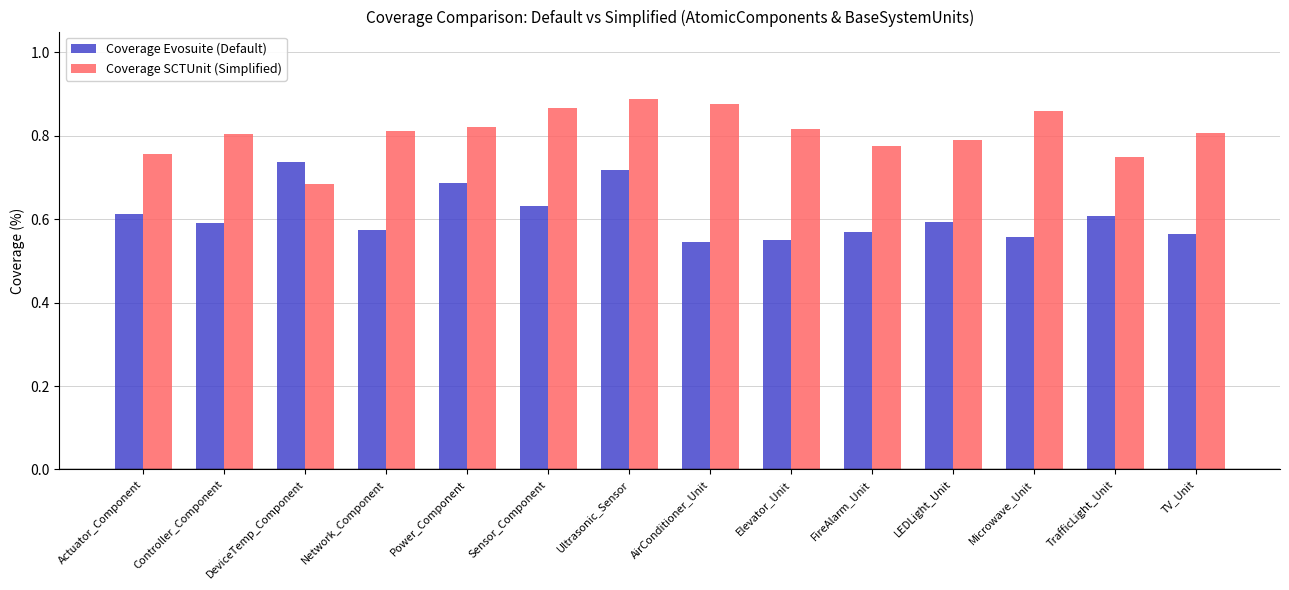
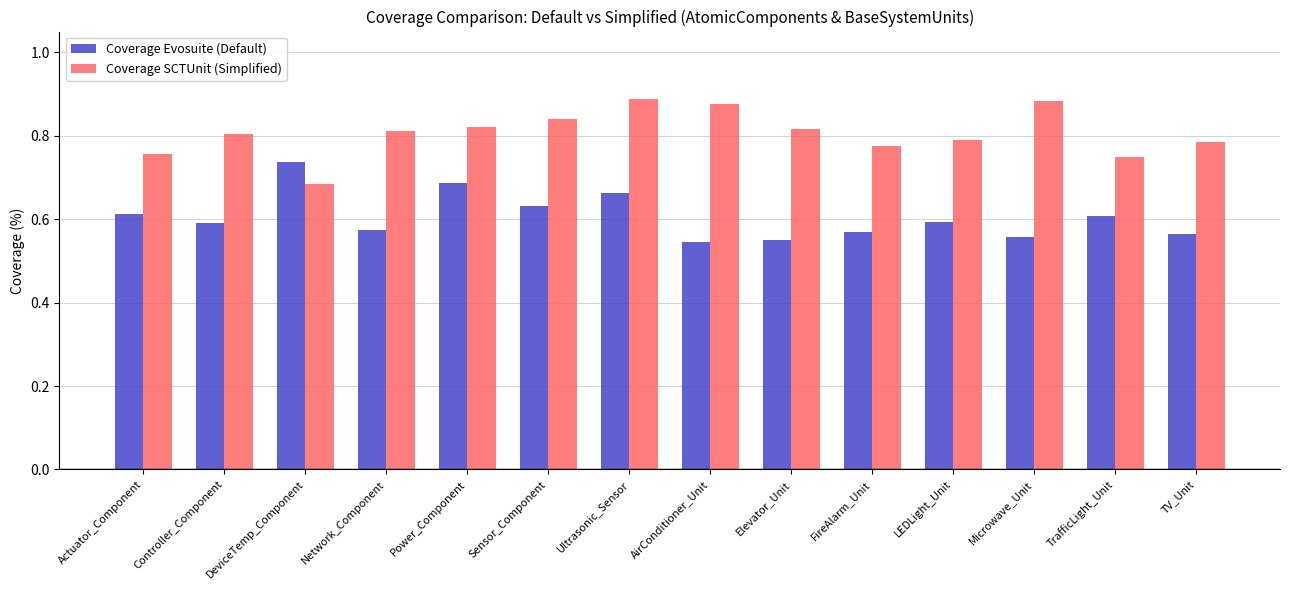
Coverage SCTUnit (Simplified), Sensor_Component: 0.87 -> 0.84
Coverage Evosuite (Default), Ultrasonic_Sensor: 0.72 -> 0.66
Coverage SCTUnit (Simplified), Microwave_Unit: 0.86 -> 0.88
Coverage SCTUnit (Simplified), TV_Unit: 0.81 -> 0.78
